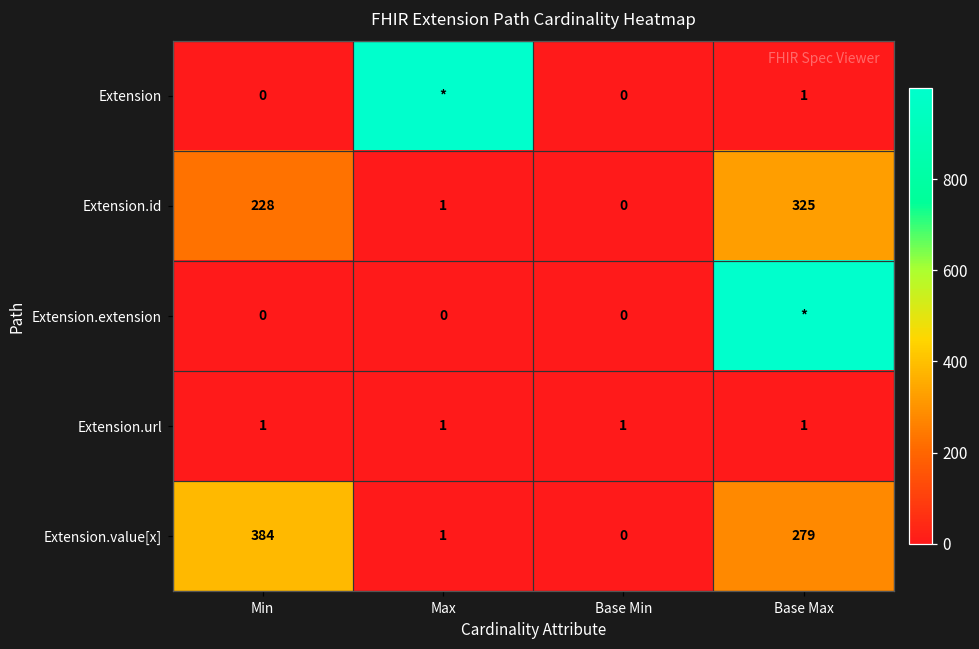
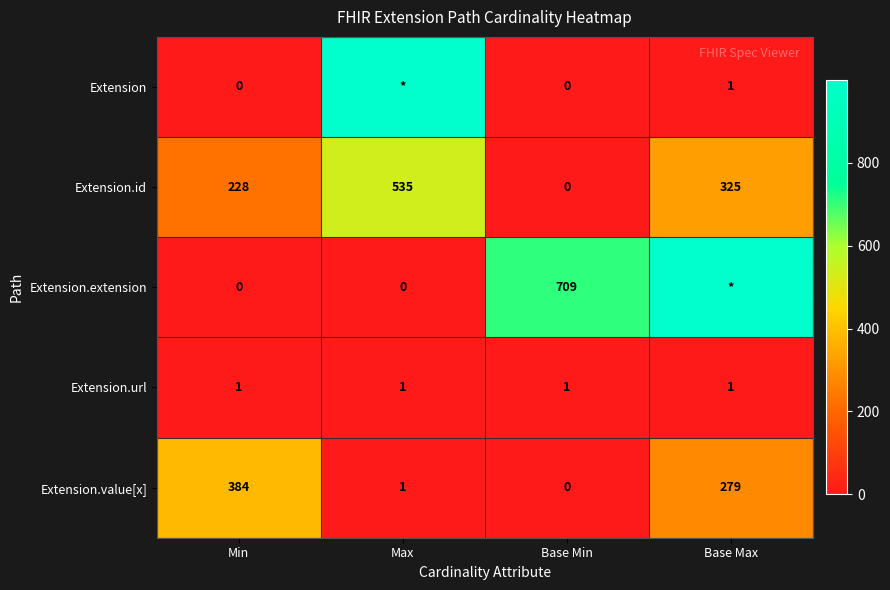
Extension.id, Max: 1 -> 535
Extension.extension, Base Min: 0 -> 709
